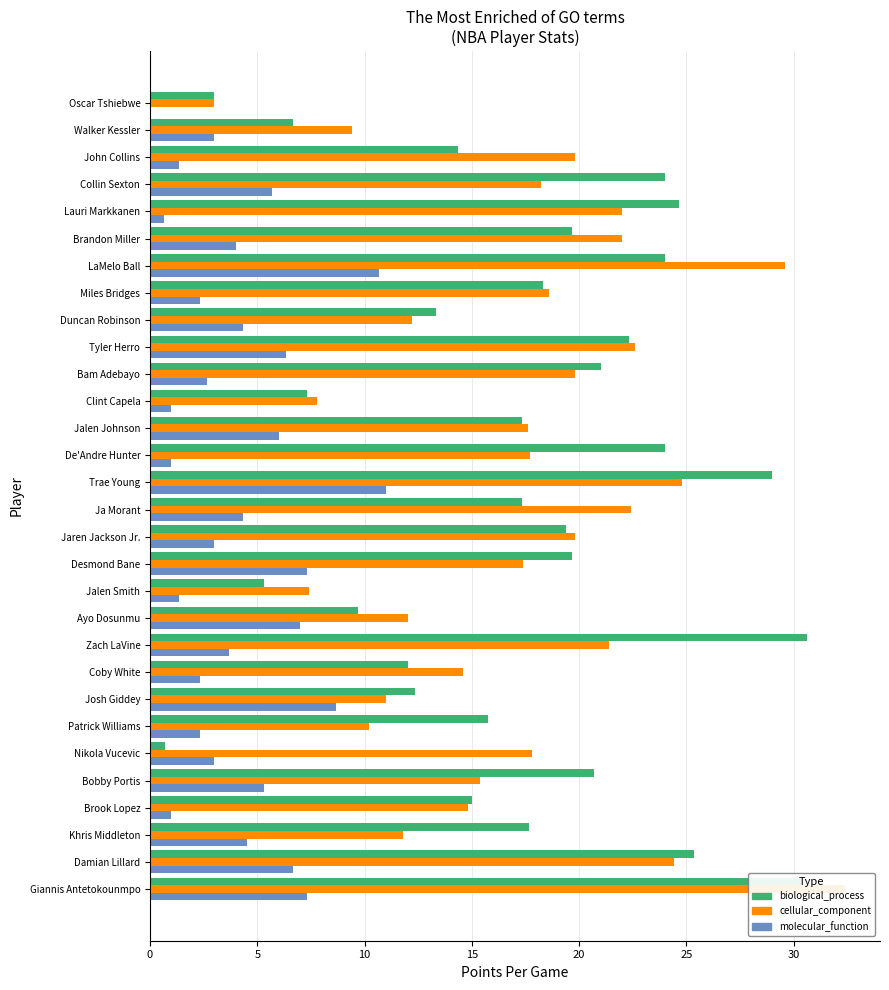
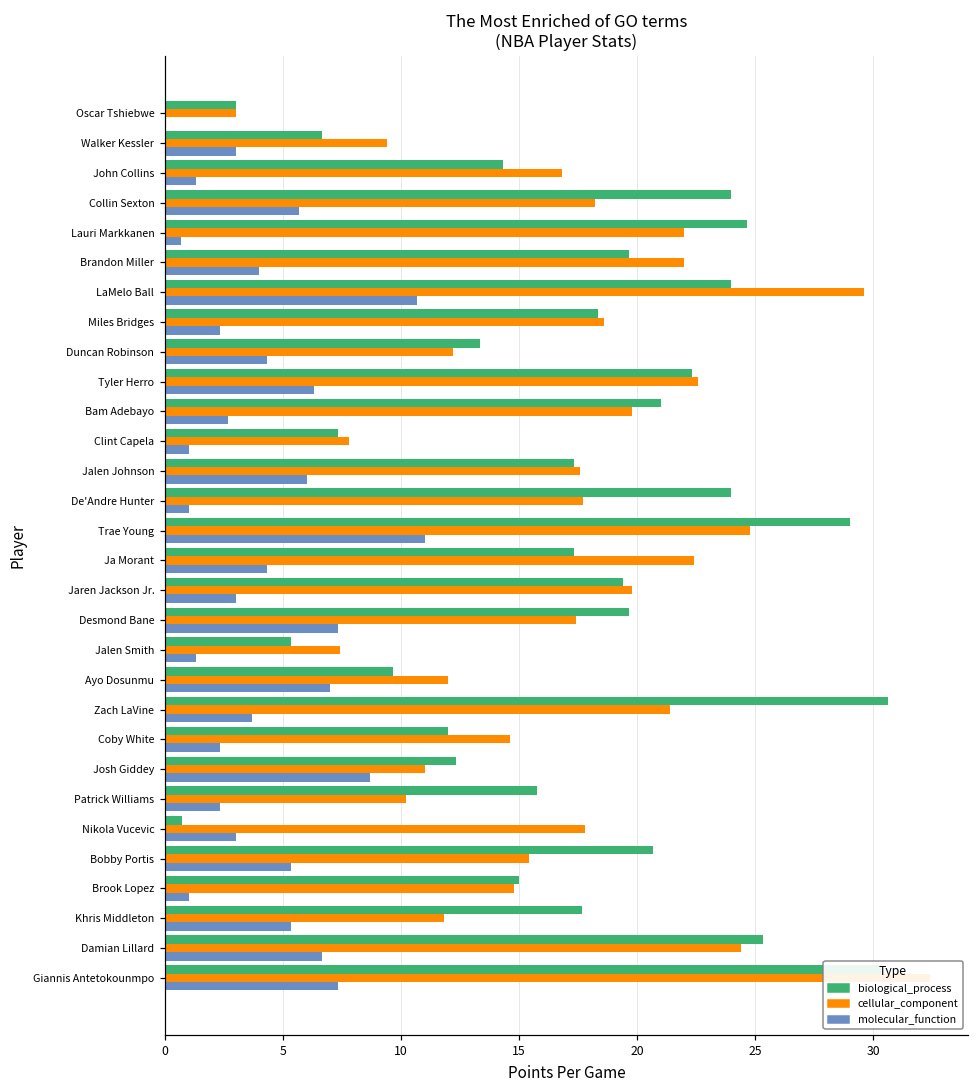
cellular_component, John Collins: 19.8 -> 16.8
molecular_function, Khris Middleton: 4.5 -> 5.3
